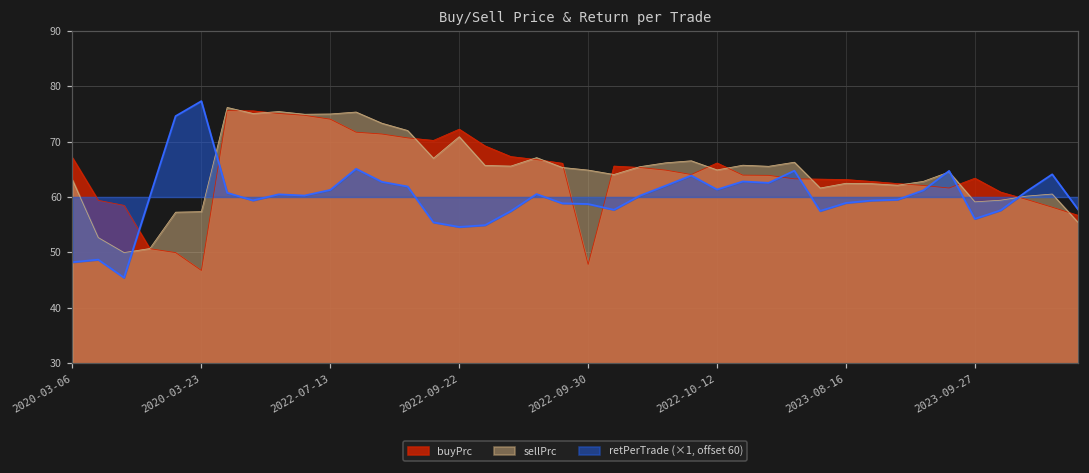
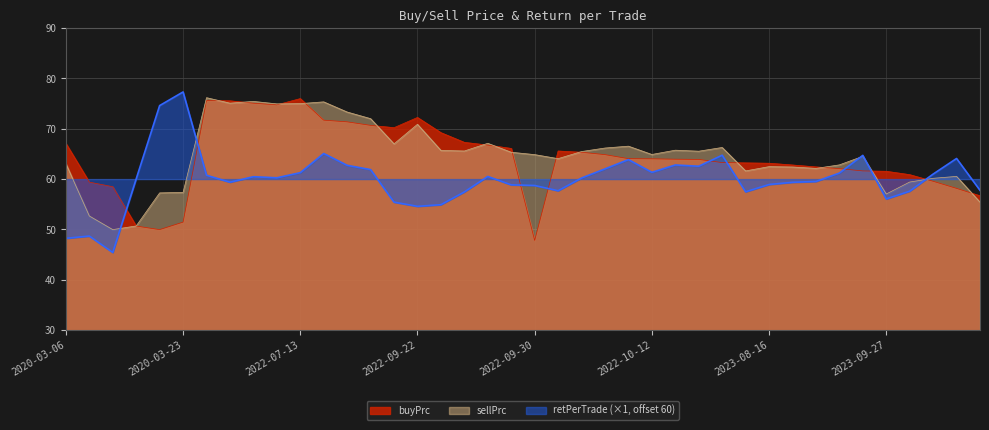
buyPrc, 2020-03-23: 47 -> 51
buyPrc, 2022-07-13: 74 -> 76
buyPrc, 2022-10-12: 66 -> 64
buyPrc, 2023-09-27: 63 -> 62
sellPrc, 2023-09-27: 59 -> 57
